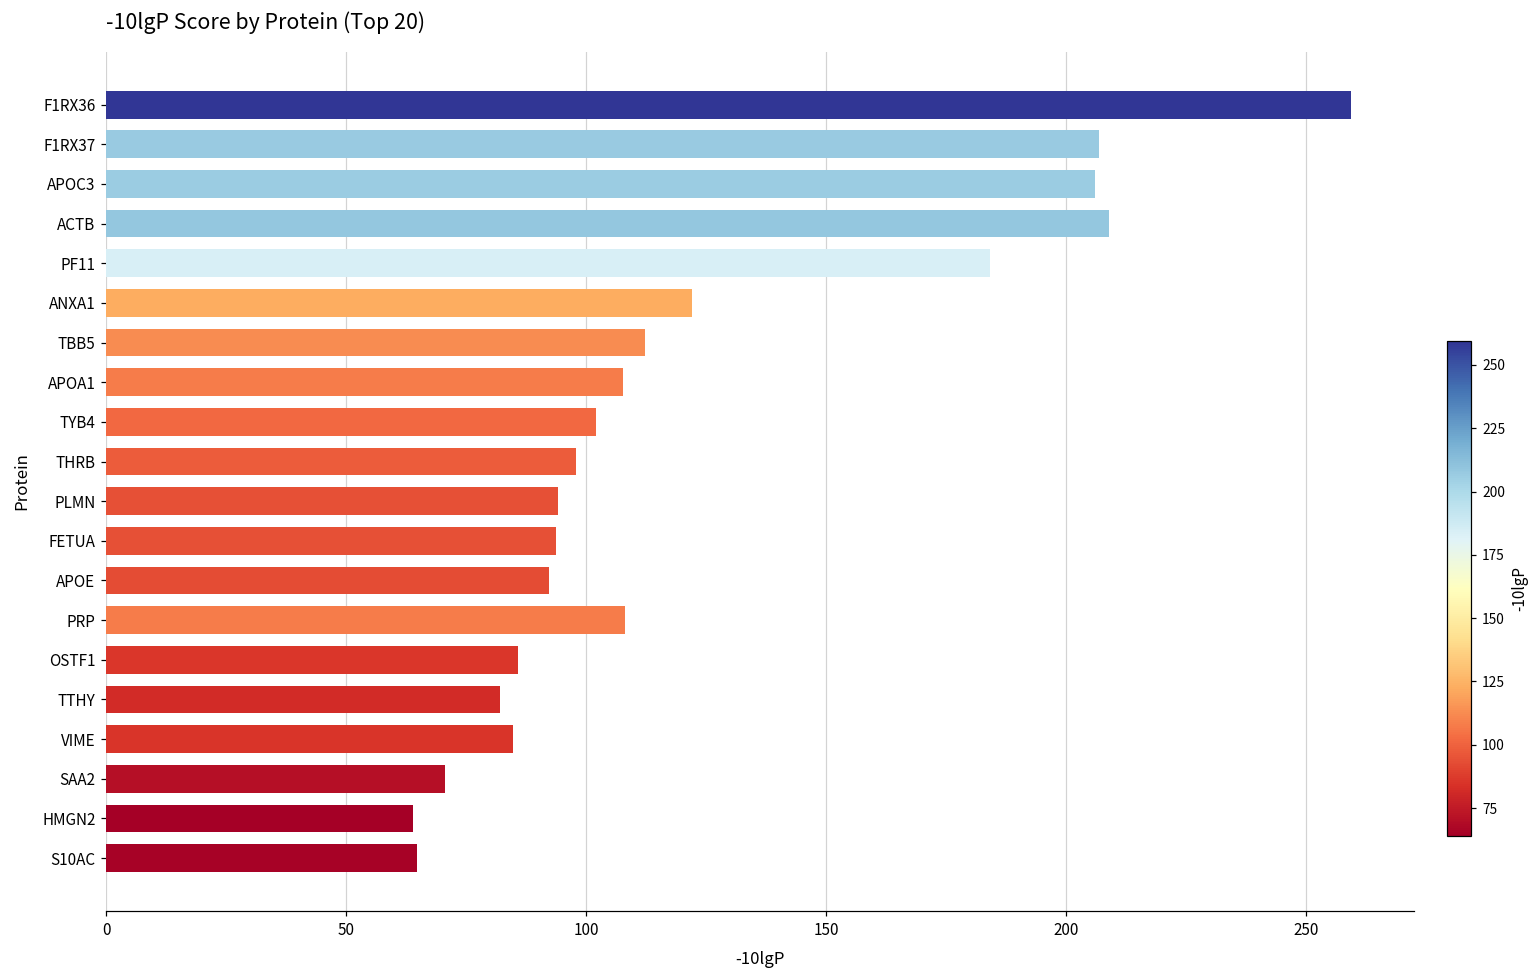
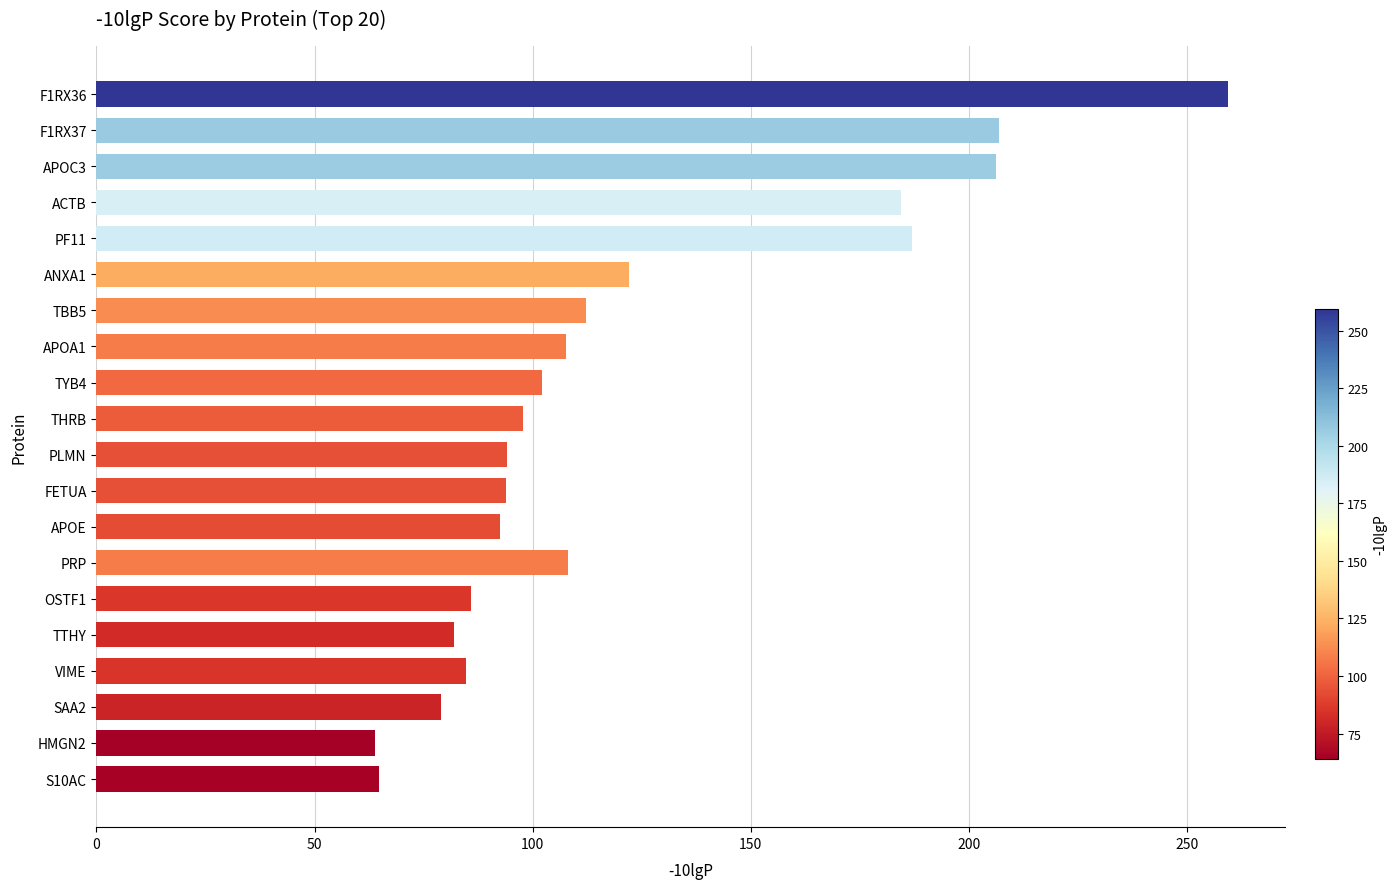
ACTB: 209 -> 184
PF11: 184 -> 187
SAA2: 71 -> 79
